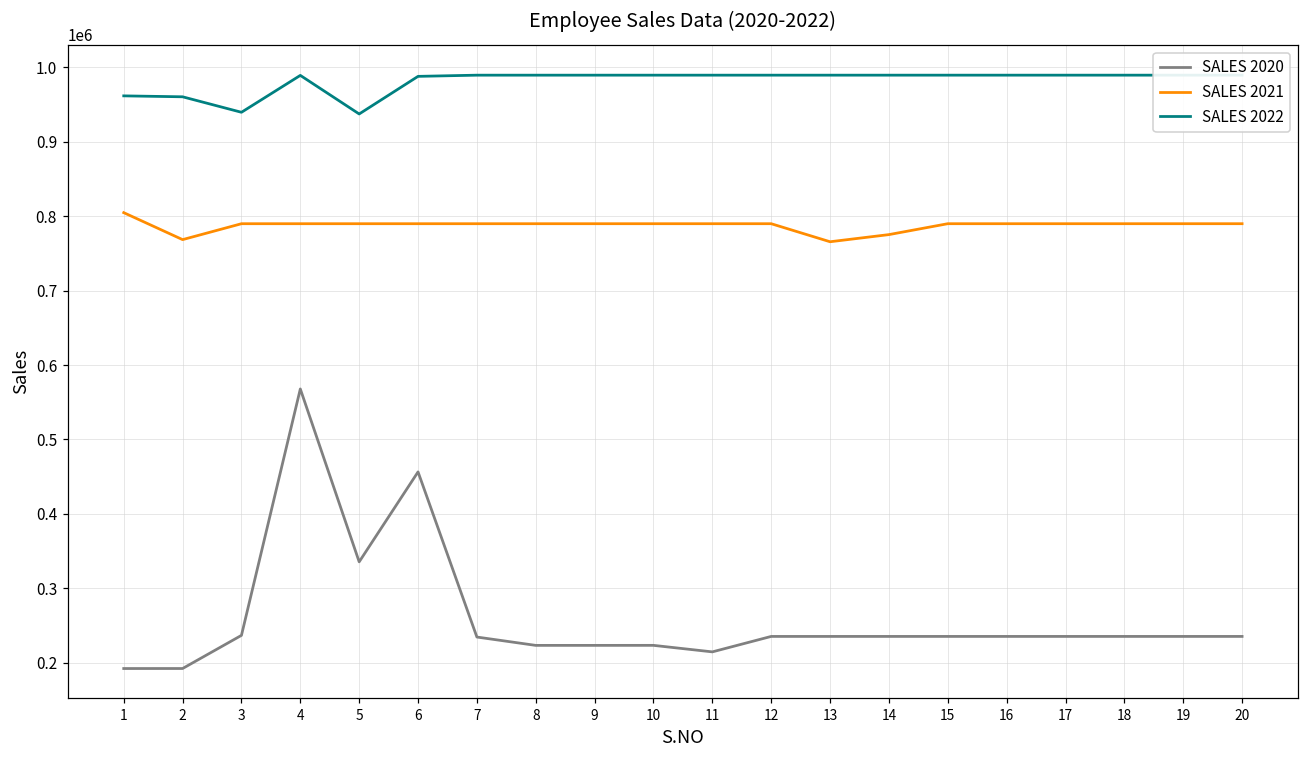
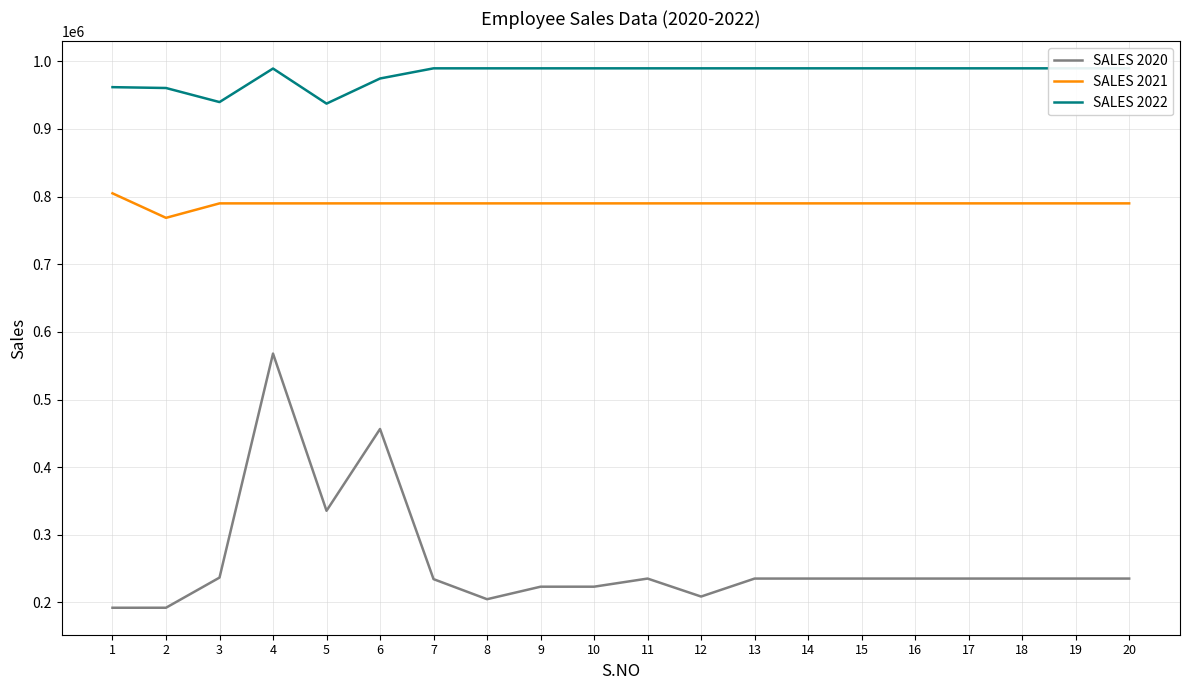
SALES 2022, 6: 990000 -> 970000
SALES 2020, 8: 220000 -> 200000
SALES 2020, 11: 210000 -> 240000
SALES 2020, 12: 240000 -> 210000
SALES 2021, 13: 770000 -> 790000
SALES 2021, 14: 780000 -> 790000
